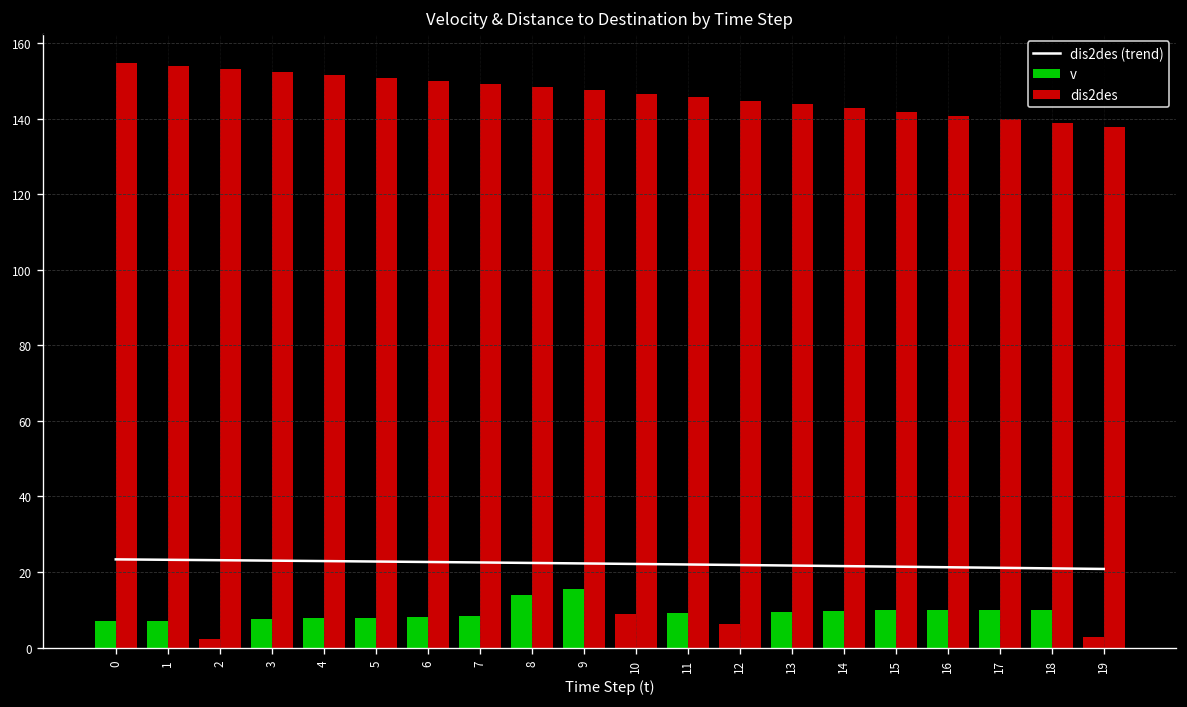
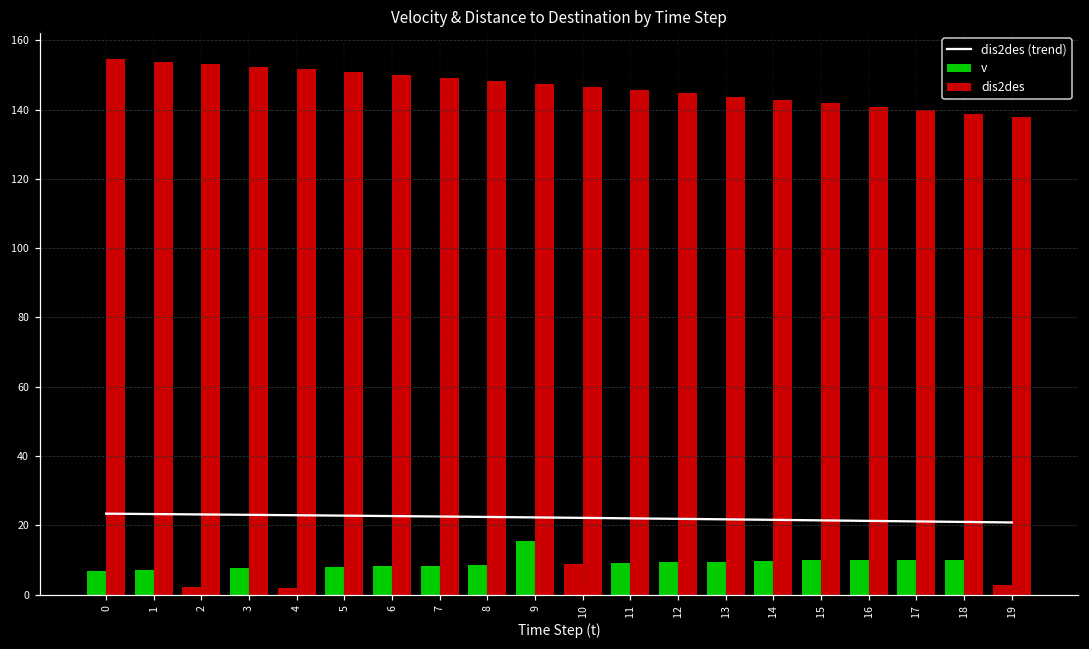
v, 4: 8 -> 2
v, 8: 14 -> 9
v, 12: 6 -> 9
